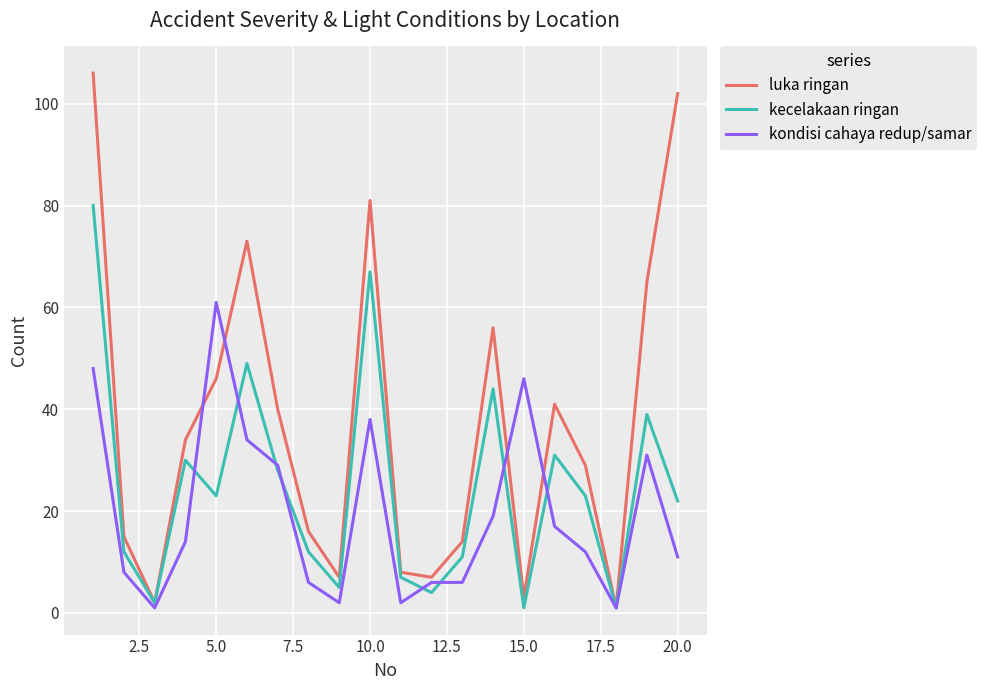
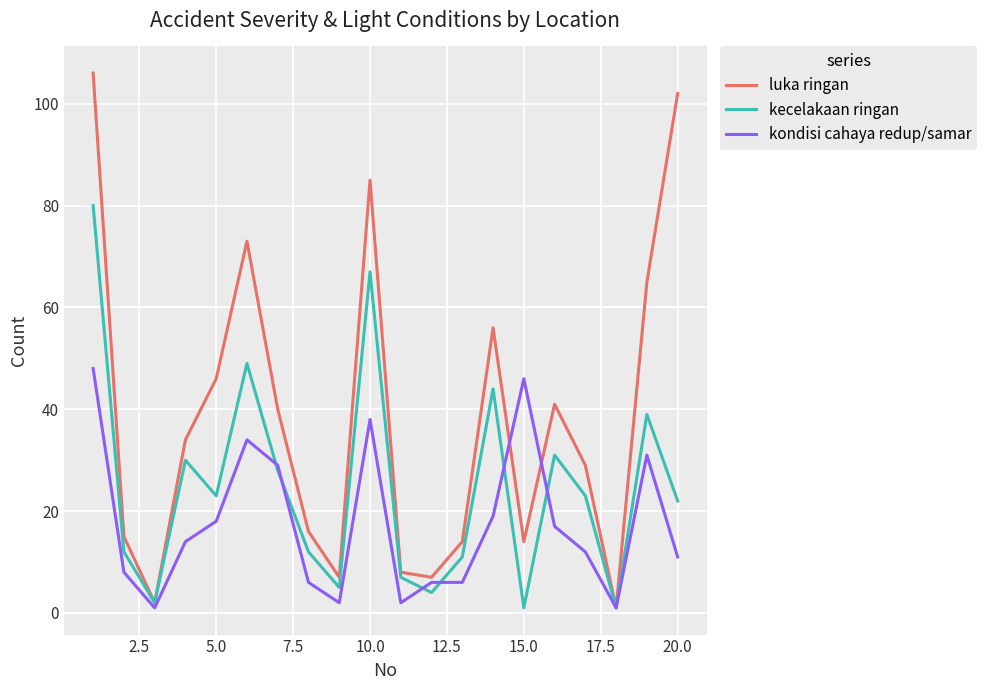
kondisi cahaya redup/samar, 5.0: 61 -> 18
luka ringan, 10.0: 81 -> 85
luka ringan, 15.0: 3 -> 14
